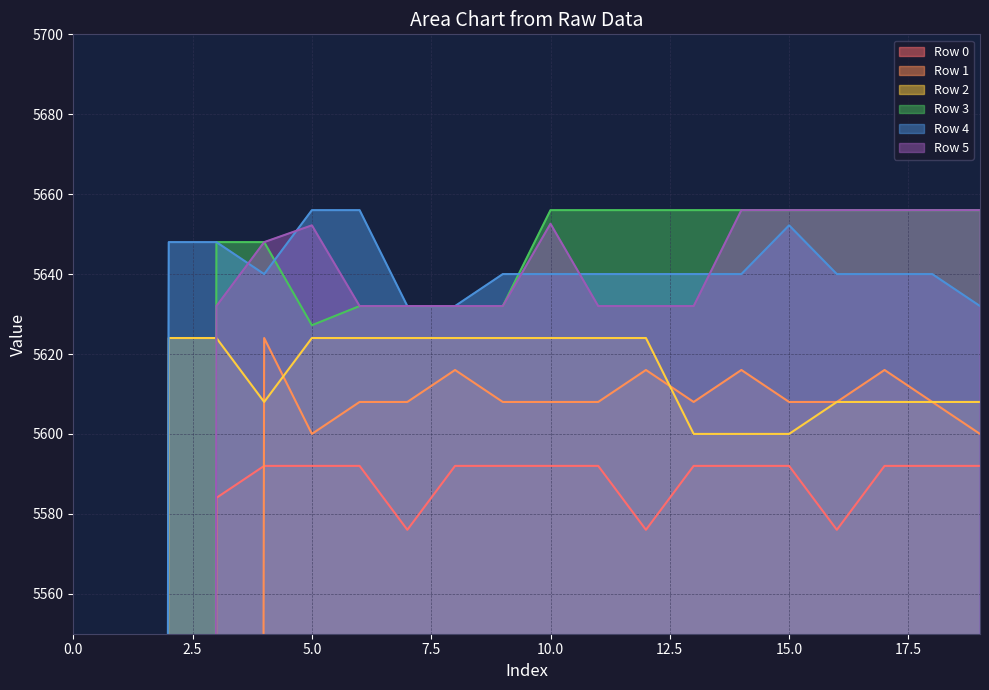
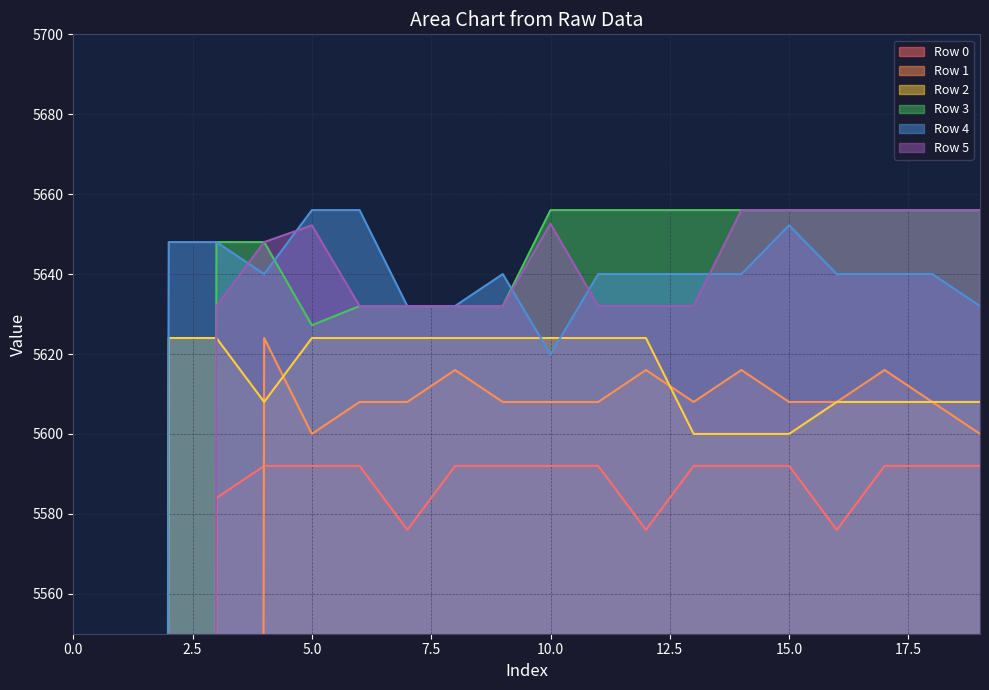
Row 4, 10.0: 5640 -> 5620
